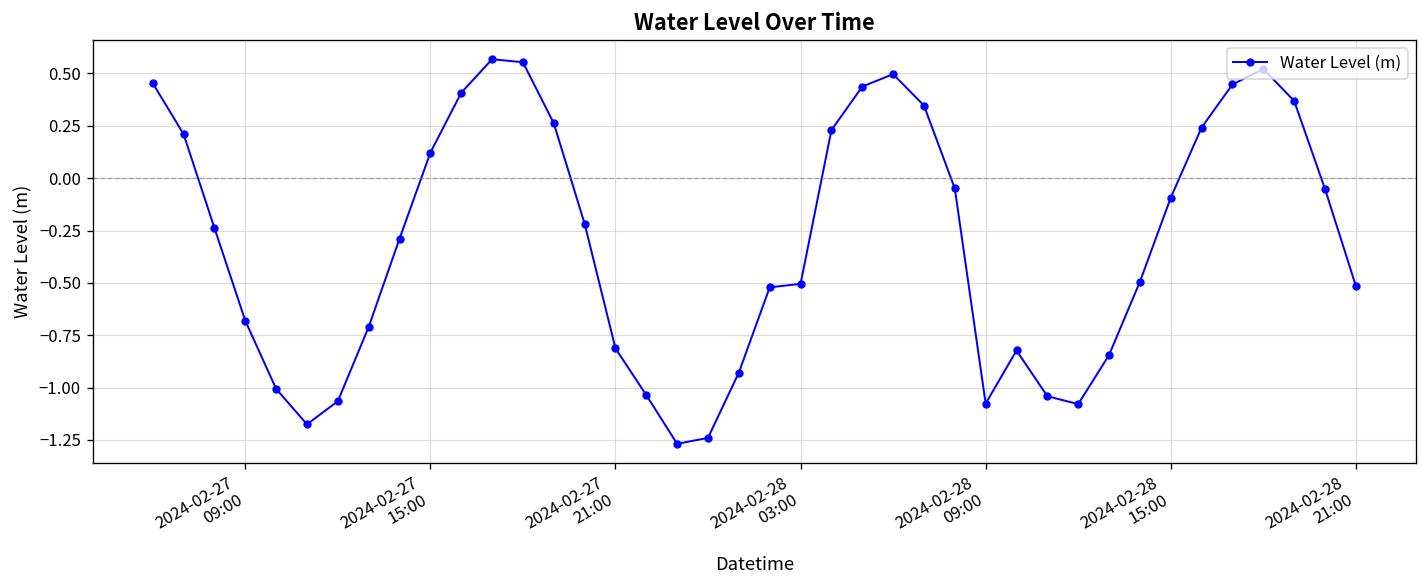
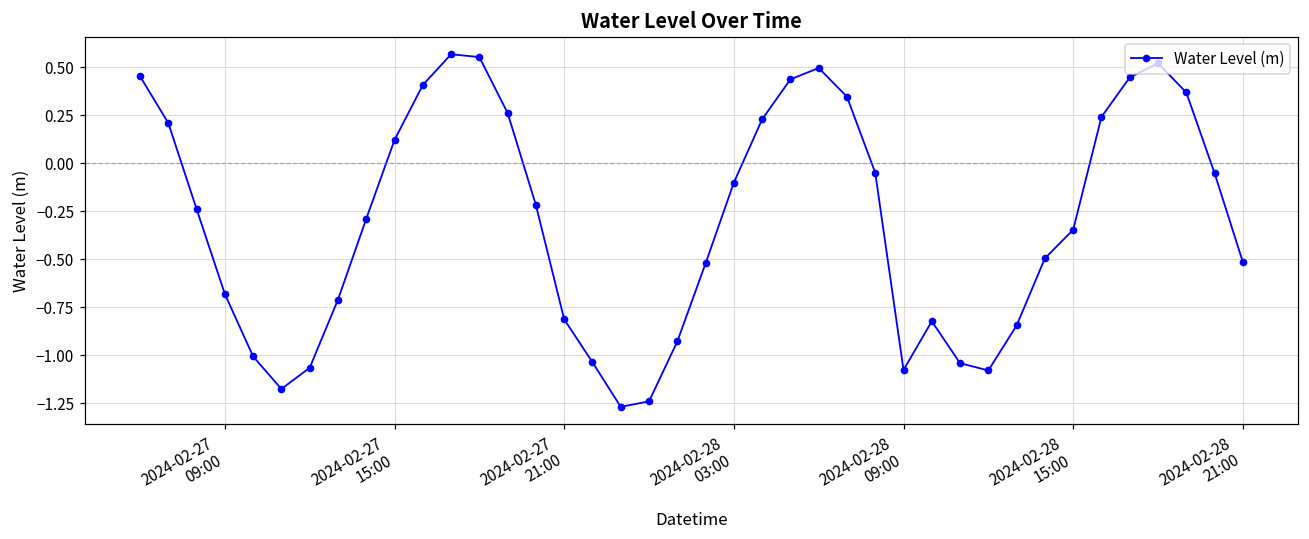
2024-02-28 03:00: -0.50 -> -0.10
2024-02-28 15:00: -0.09 -> -0.35
